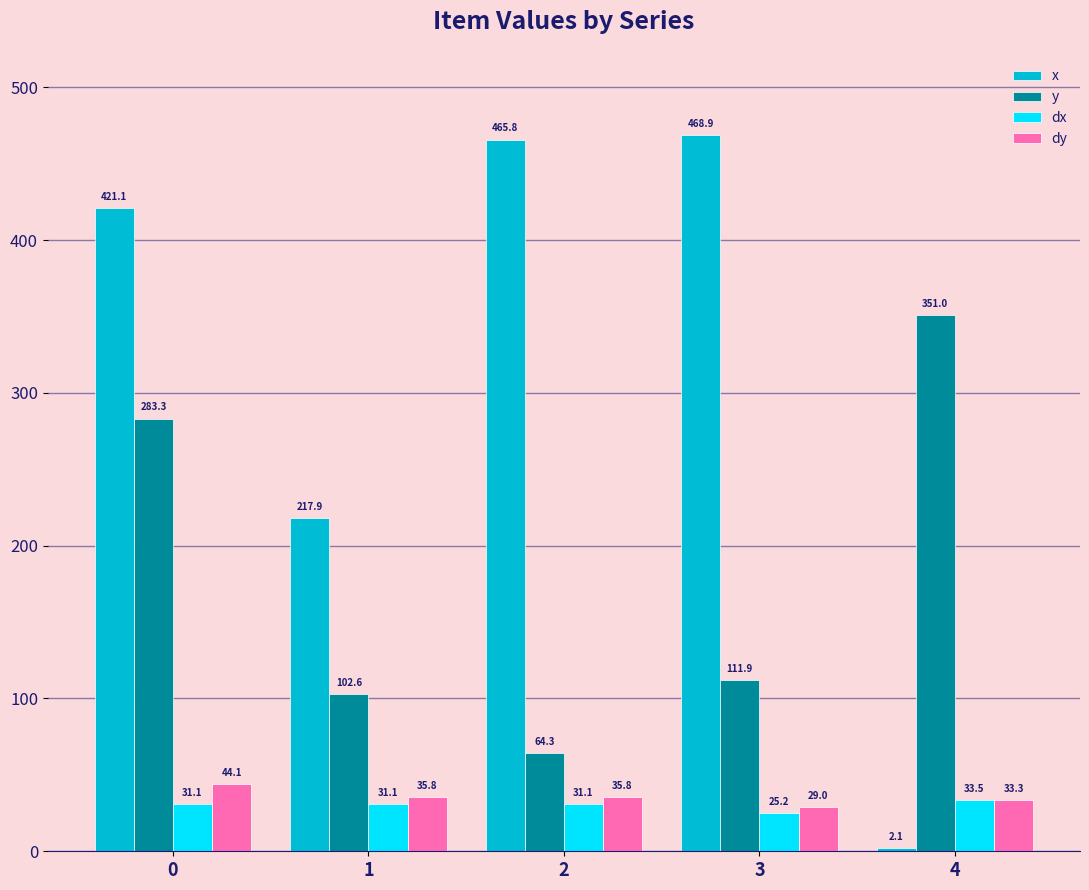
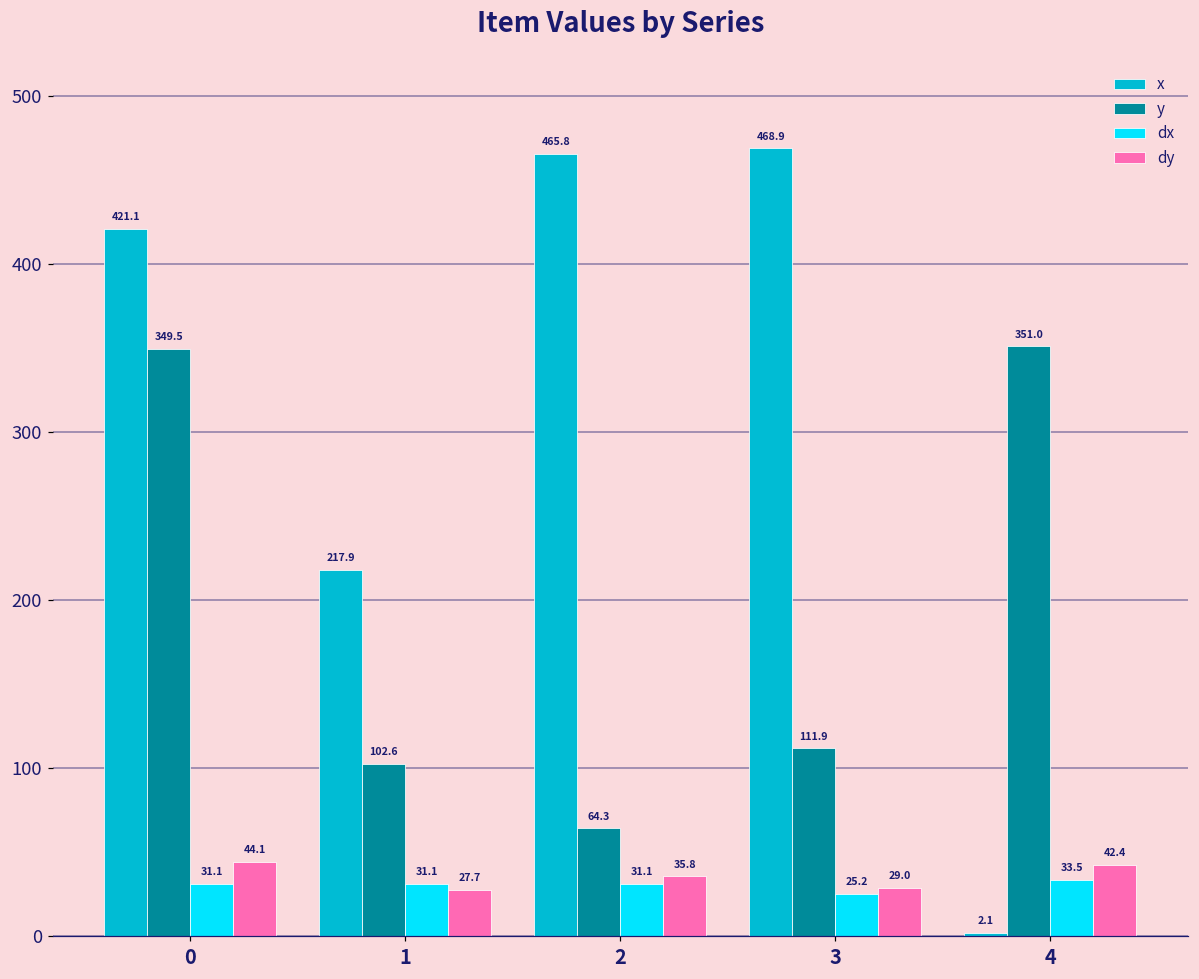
y, 0: 283.3 -> 349.5
dy, 1: 35.8 -> 27.7
dy, 4: 33.3 -> 42.4
